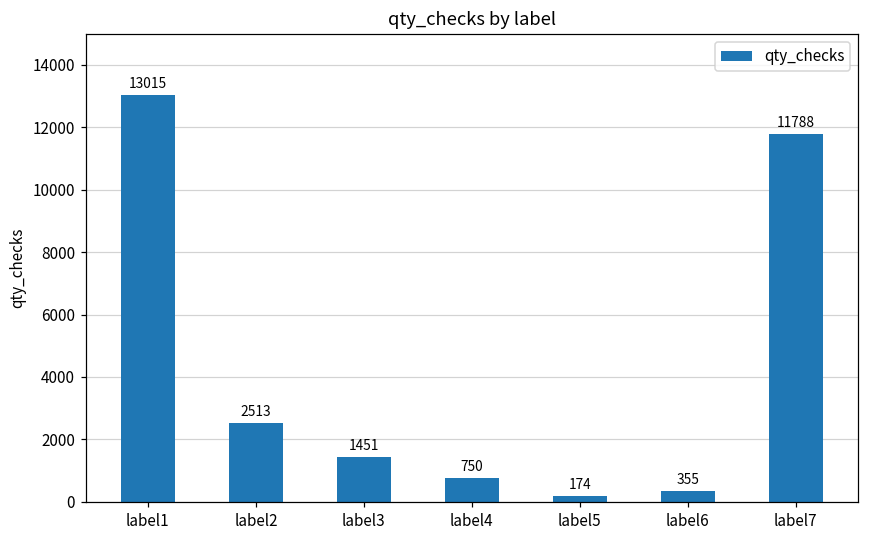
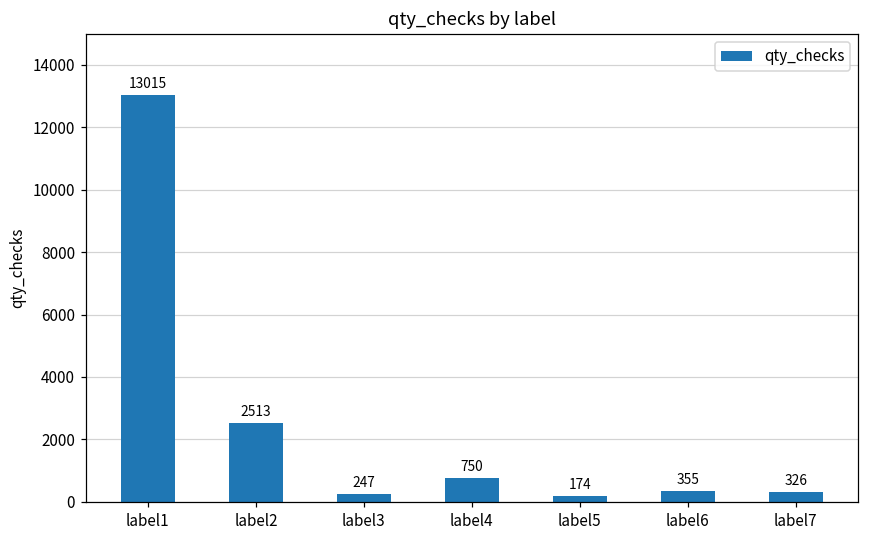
label3: 1451 -> 247
label7: 11788 -> 326
